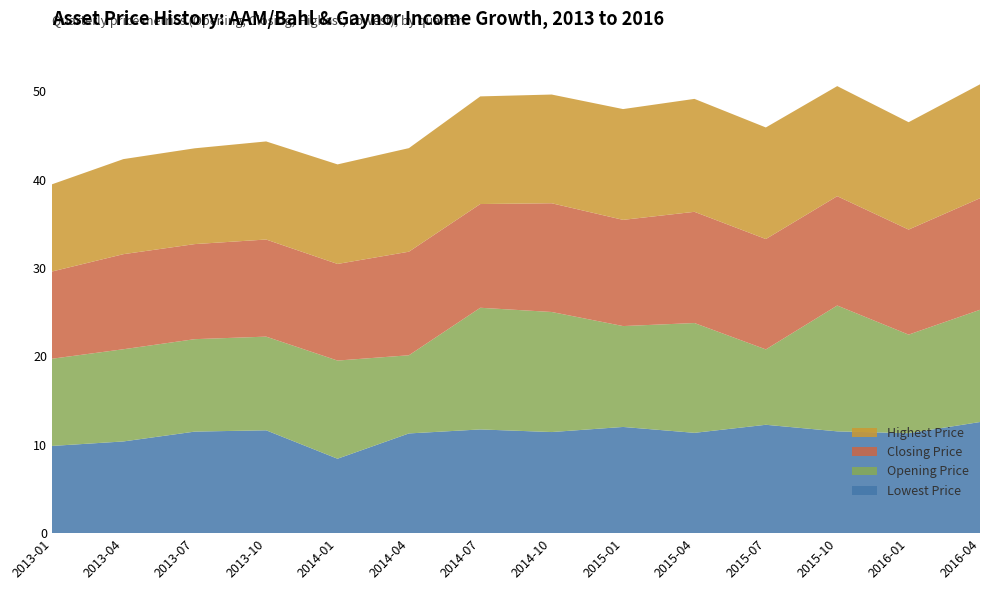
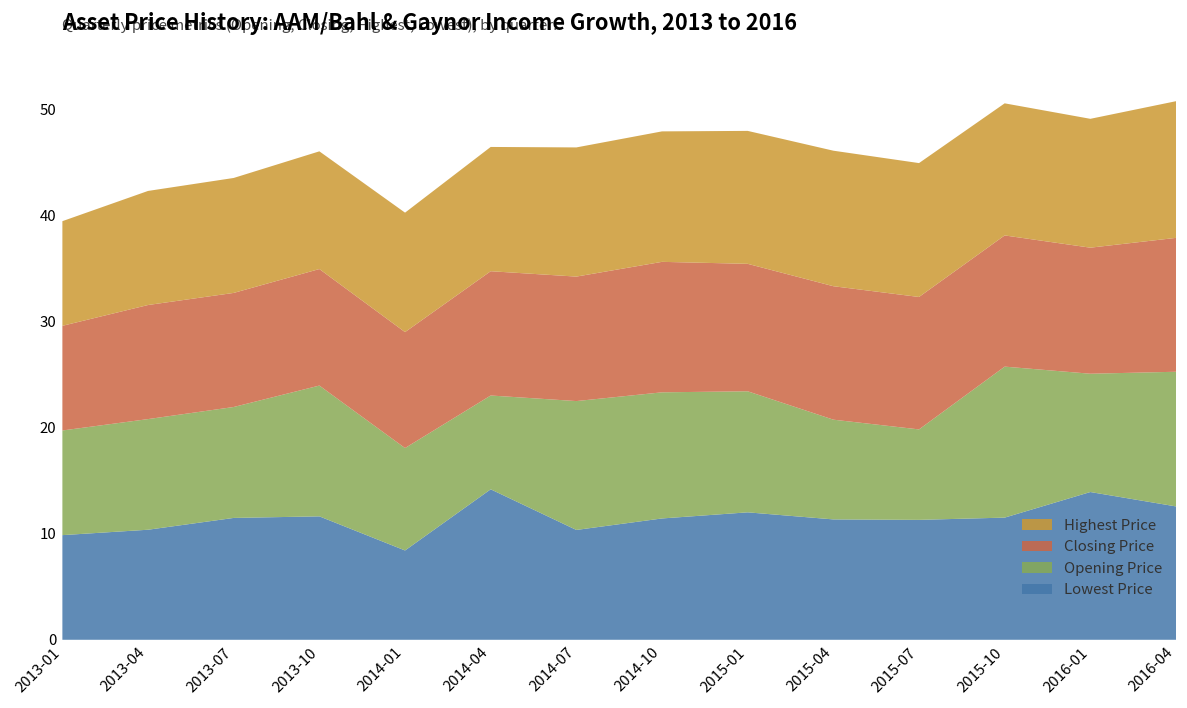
Opening Price, 2013-10: 11 -> 12
Opening Price, 2014-01: 11 -> 10
Lowest Price, 2014-04: 11 -> 14
Lowest Price, 2014-07: 12 -> 10
Opening Price, 2014-07: 14 -> 12
Opening Price, 2014-10: 14 -> 12
Opening Price, 2015-04: 12 -> 9
Lowest Price, 2015-07: 12 -> 11
Lowest Price, 2016-01: 11 -> 14
